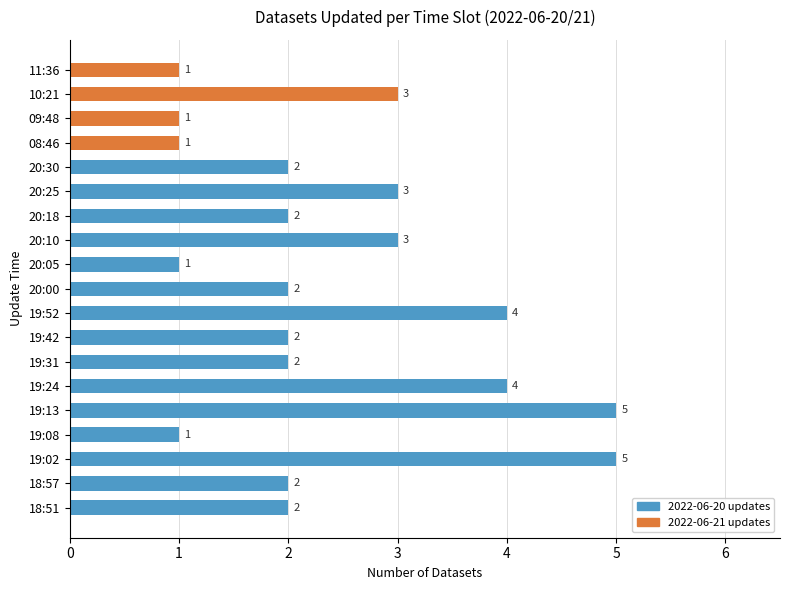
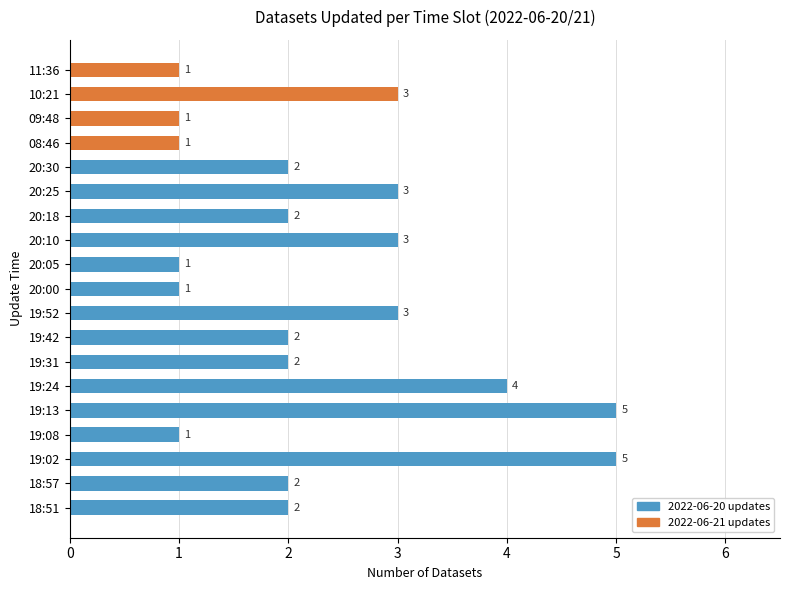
20:00: 2 -> 1
19:52: 4 -> 3
